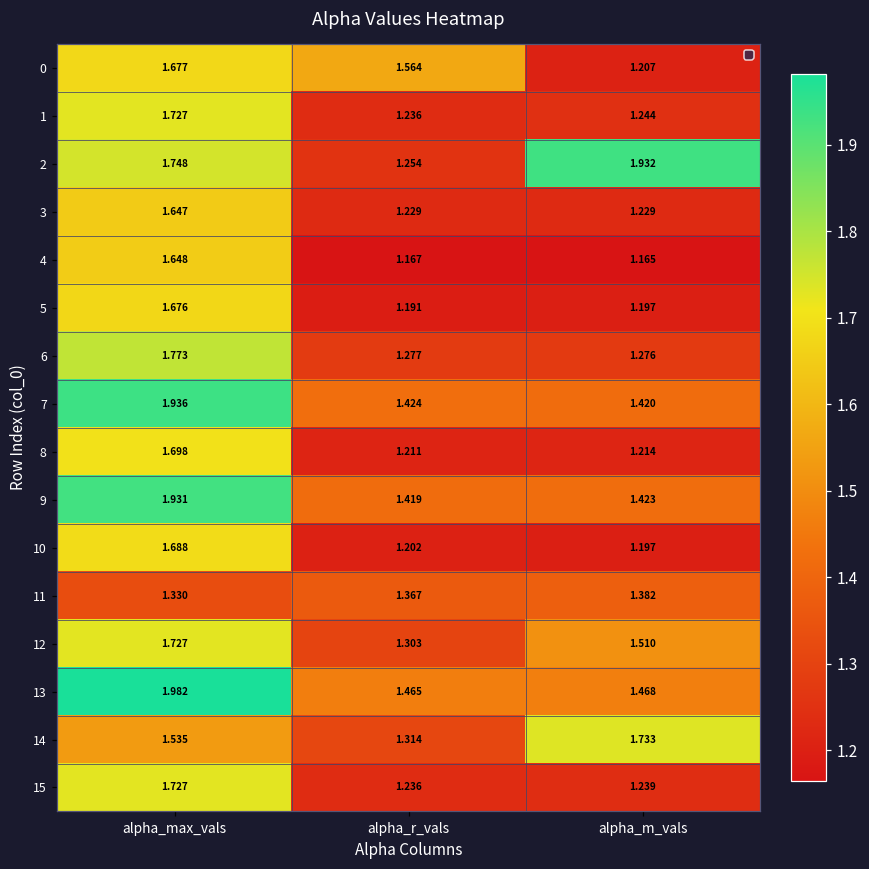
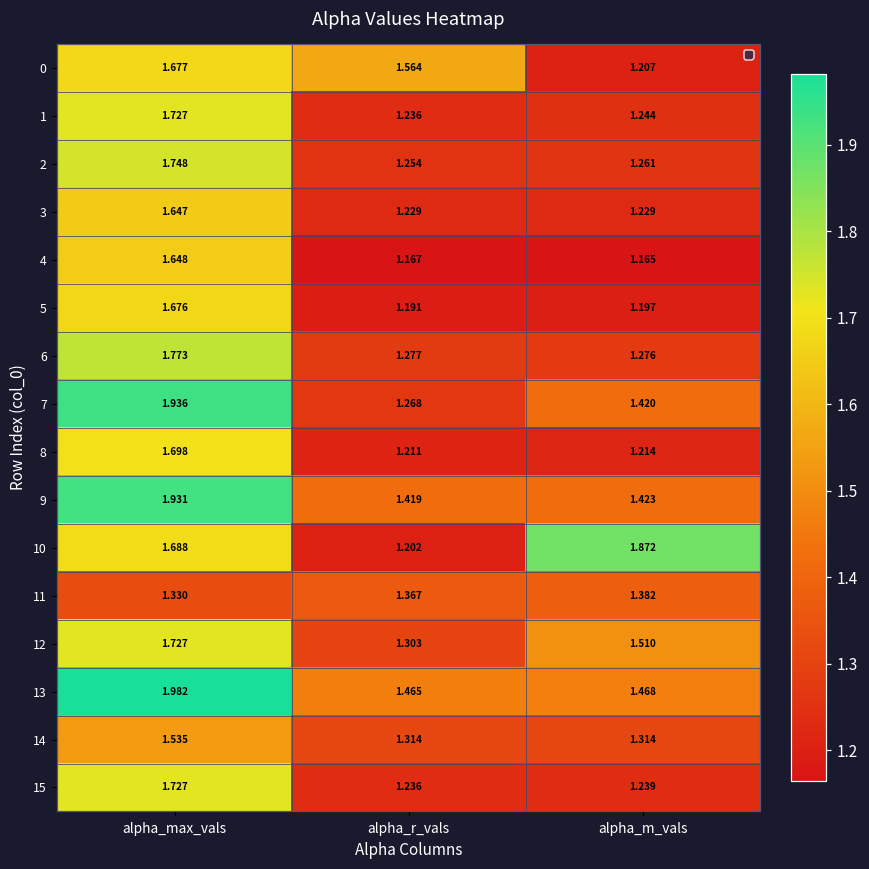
2, alpha_m_vals: 1.932 -> 1.261
7, alpha_r_vals: 1.424 -> 1.268
10, alpha_m_vals: 1.197 -> 1.872
14, alpha_m_vals: 1.733 -> 1.314
